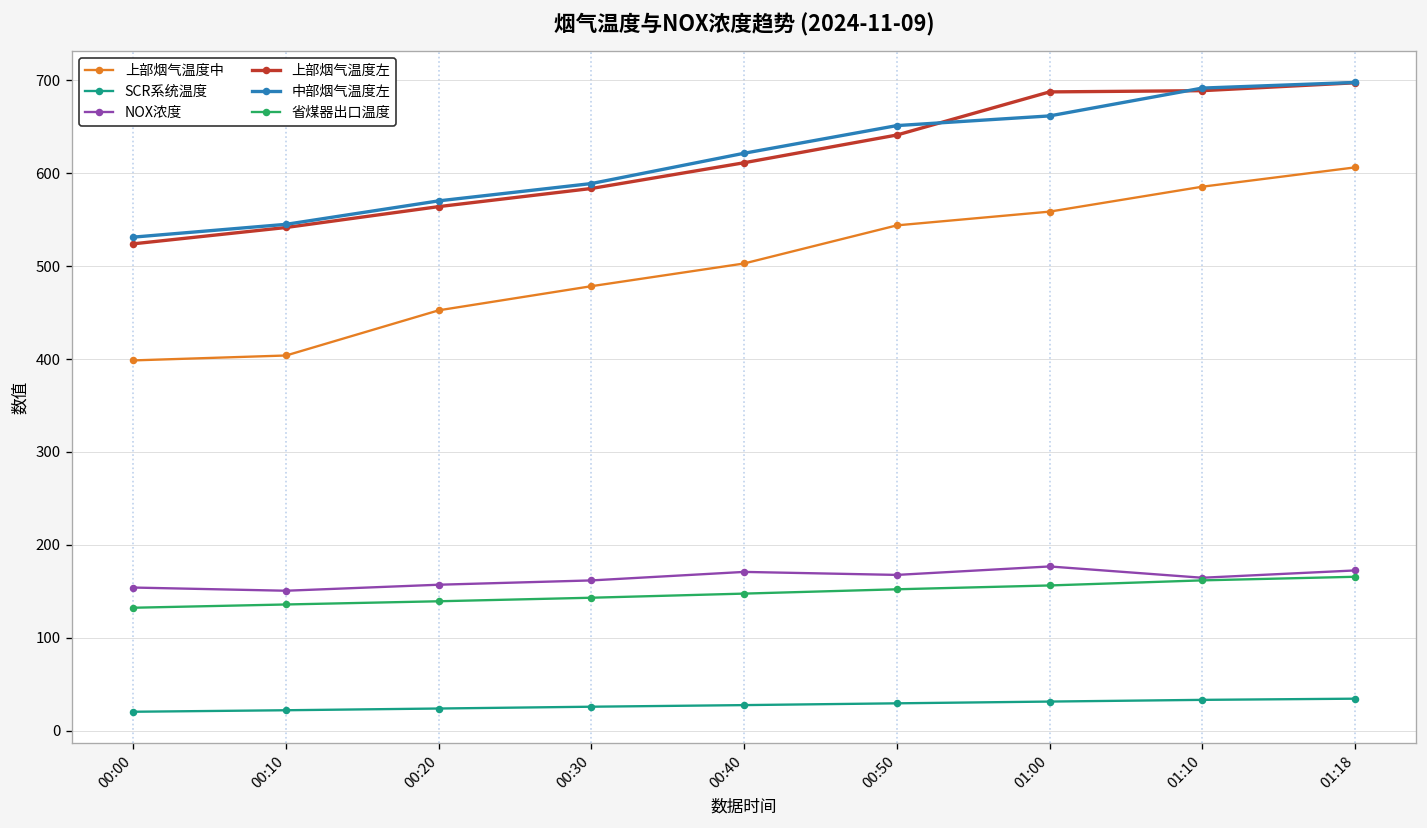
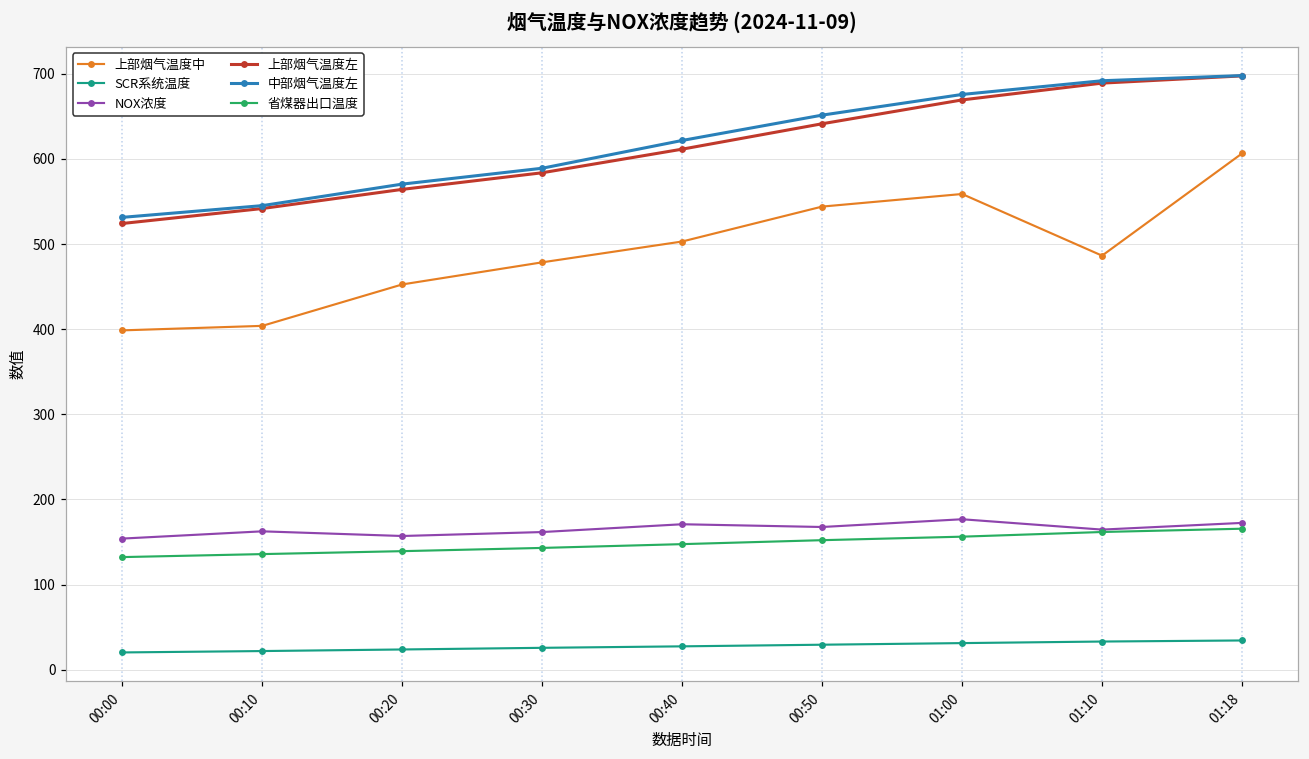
NOX浓度, 00:10: 150 -> 160
上部烟气温度左, 01:00: 690 -> 670
中部烟气温度左, 01:00: 660 -> 680
上部烟气温度中, 01:10: 590 -> 490
